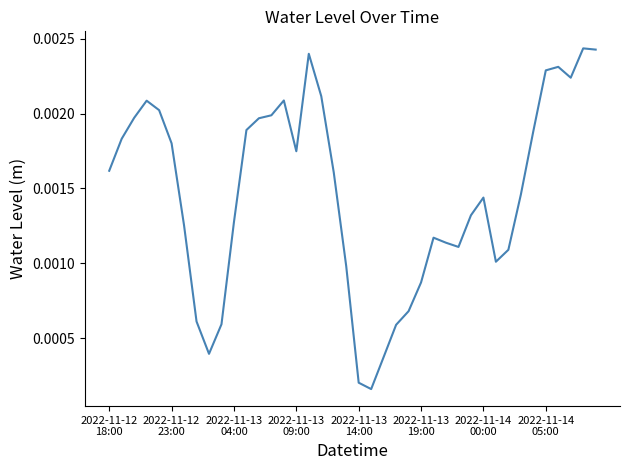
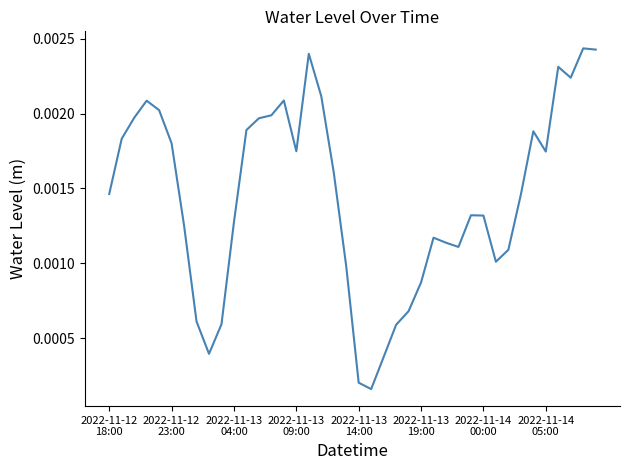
2022-11-12 18:00: 0.00162 -> 0.00146
2022-11-14 00:00: 0.00144 -> 0.00132
2022-11-14 05:00: 0.00229 -> 0.00175
